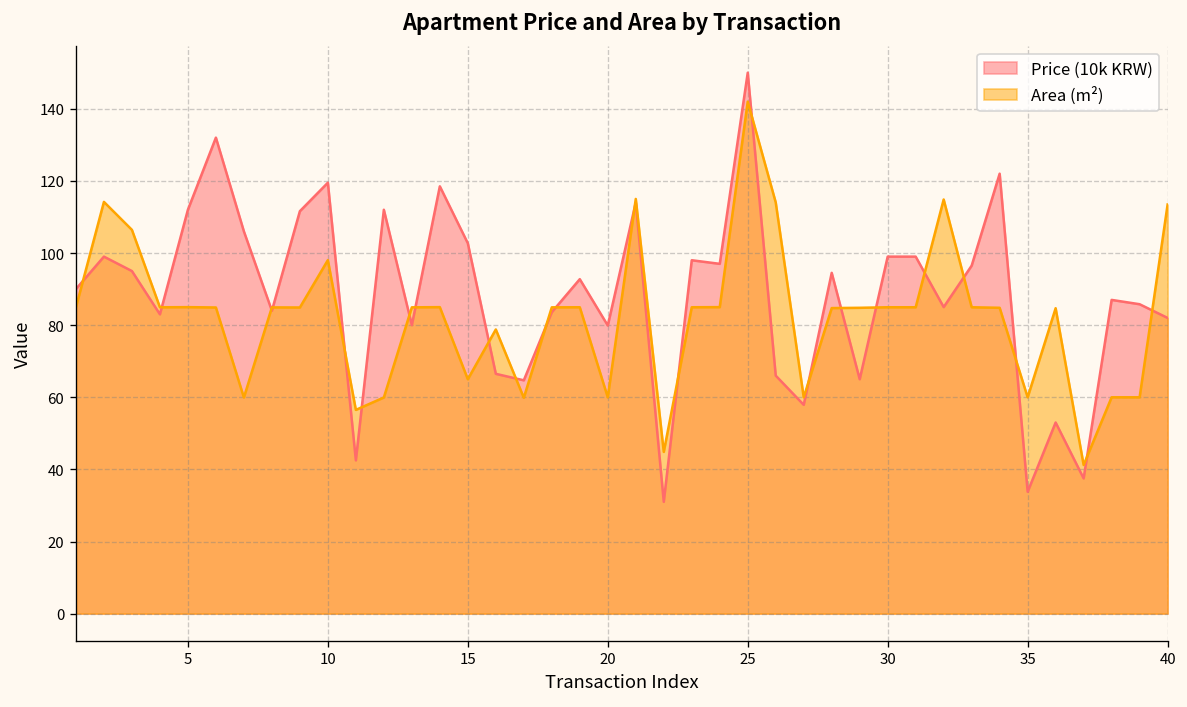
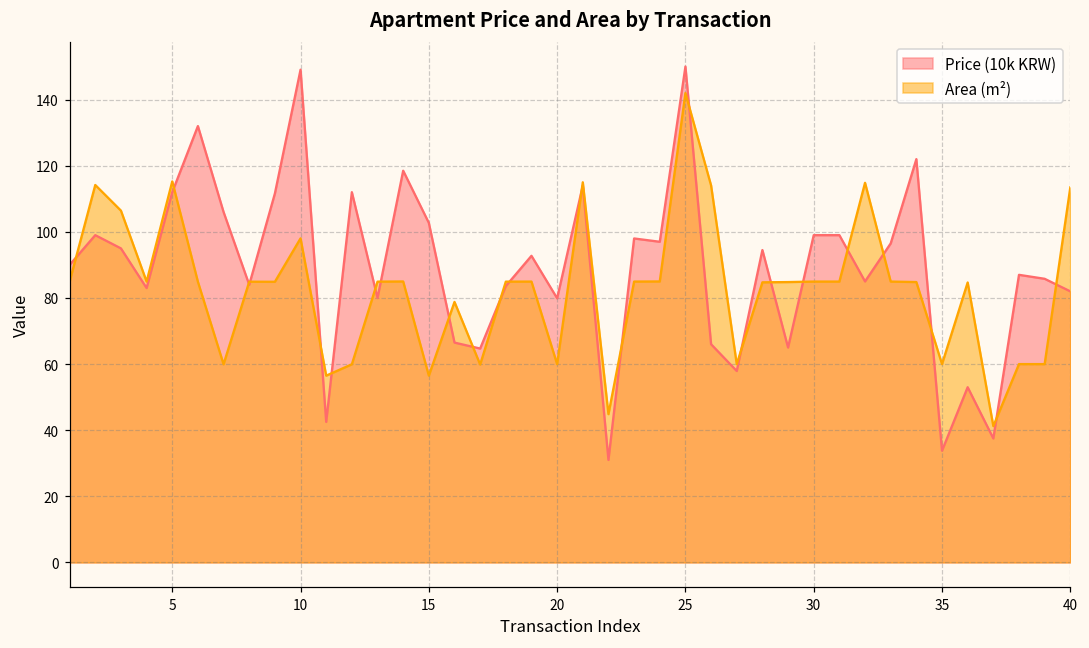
Area (m²), 5: 85 -> 115
Price (10k KRW), 10: 120 -> 149
Area (m²), 15: 65 -> 57
